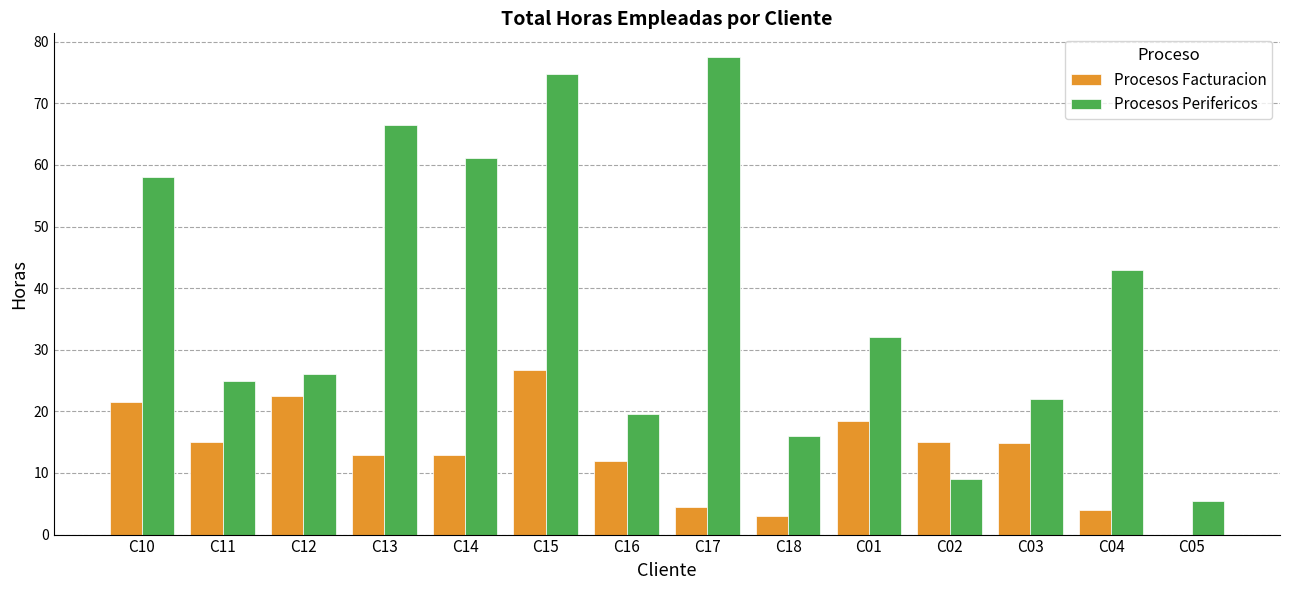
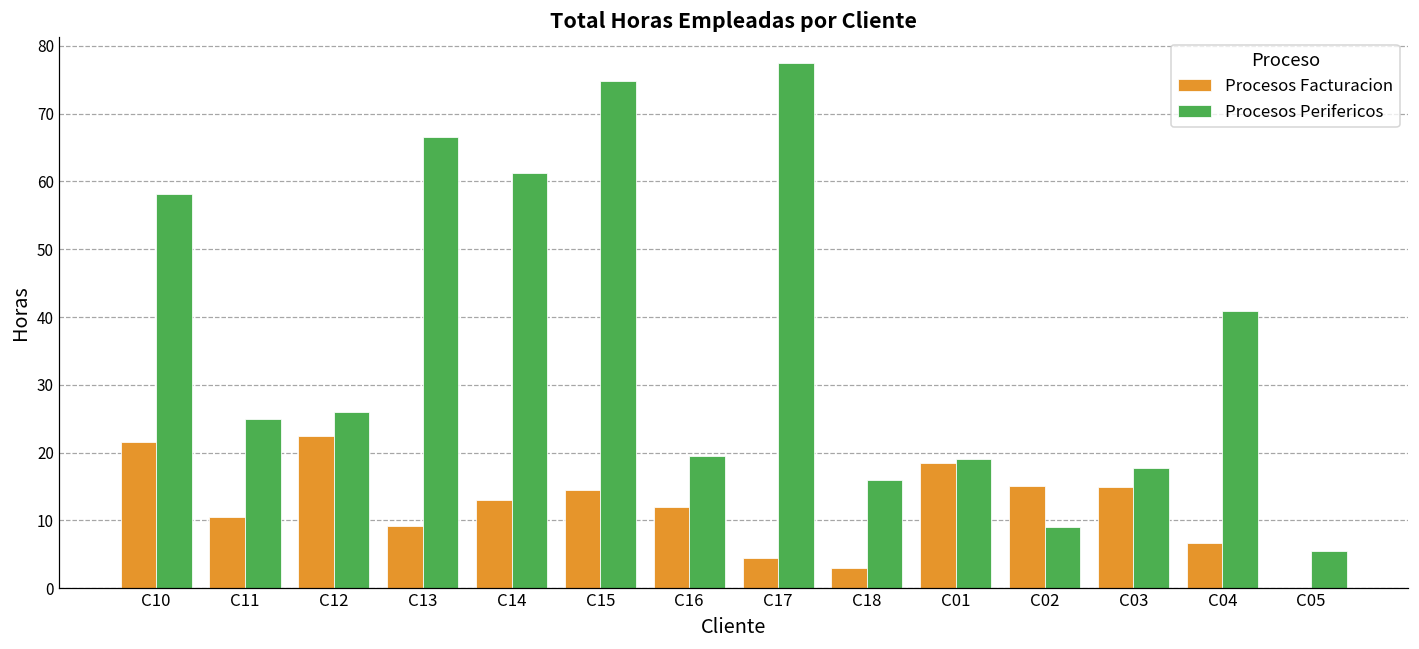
Procesos Facturacion, C11: 15 -> 11
Procesos Facturacion, C13: 13 -> 9
Procesos Facturacion, C15: 27 -> 15
Procesos Perifericos, C01: 32 -> 19
Procesos Perifericos, C03: 22 -> 18
Procesos Facturacion, C04: 4 -> 7
Procesos Perifericos, C04: 43 -> 41
